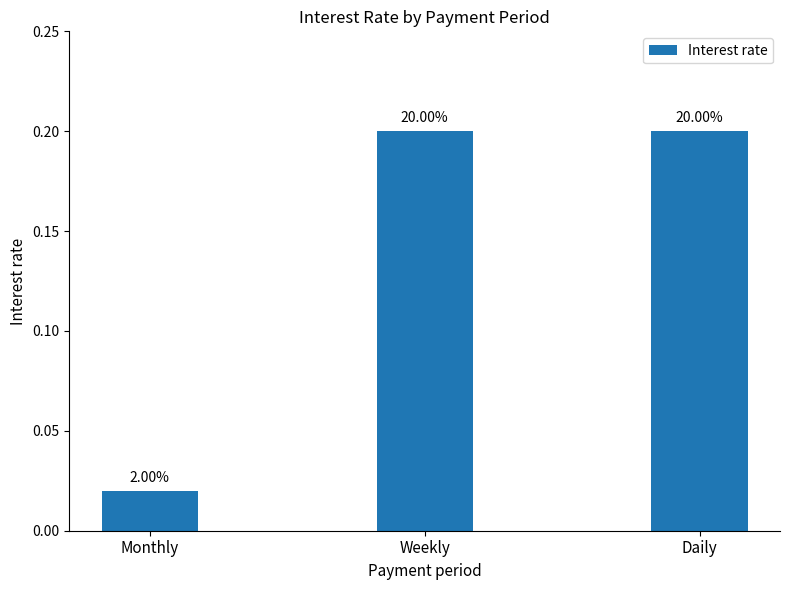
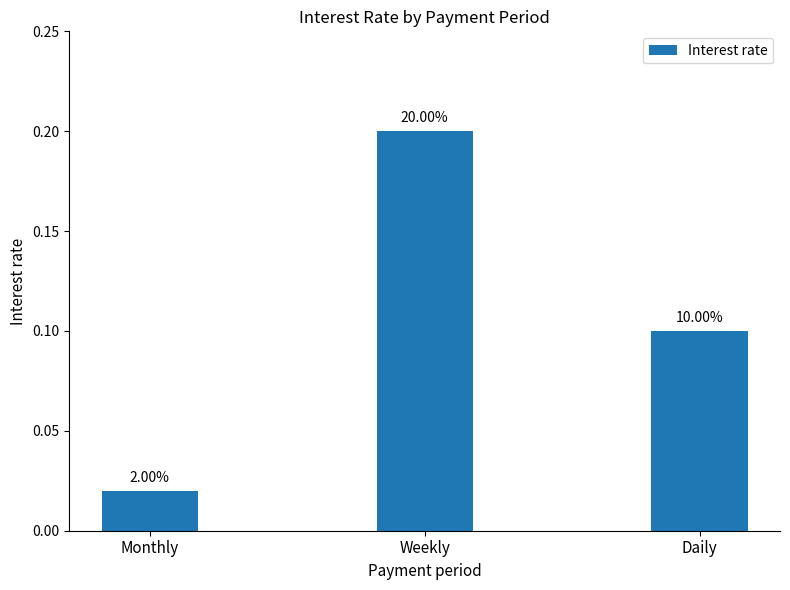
Daily: 20.00% -> 10.00%
